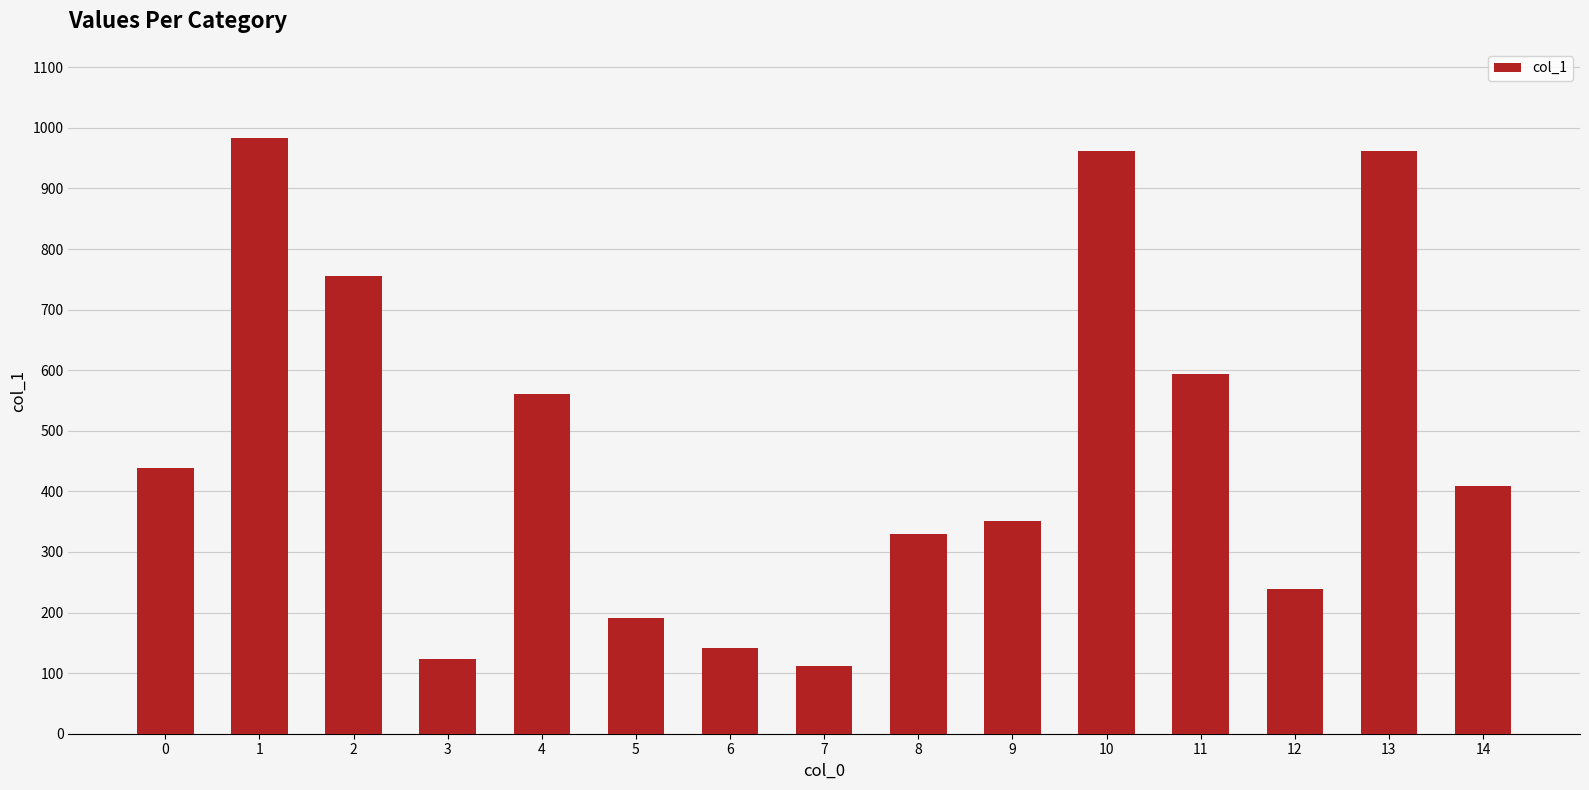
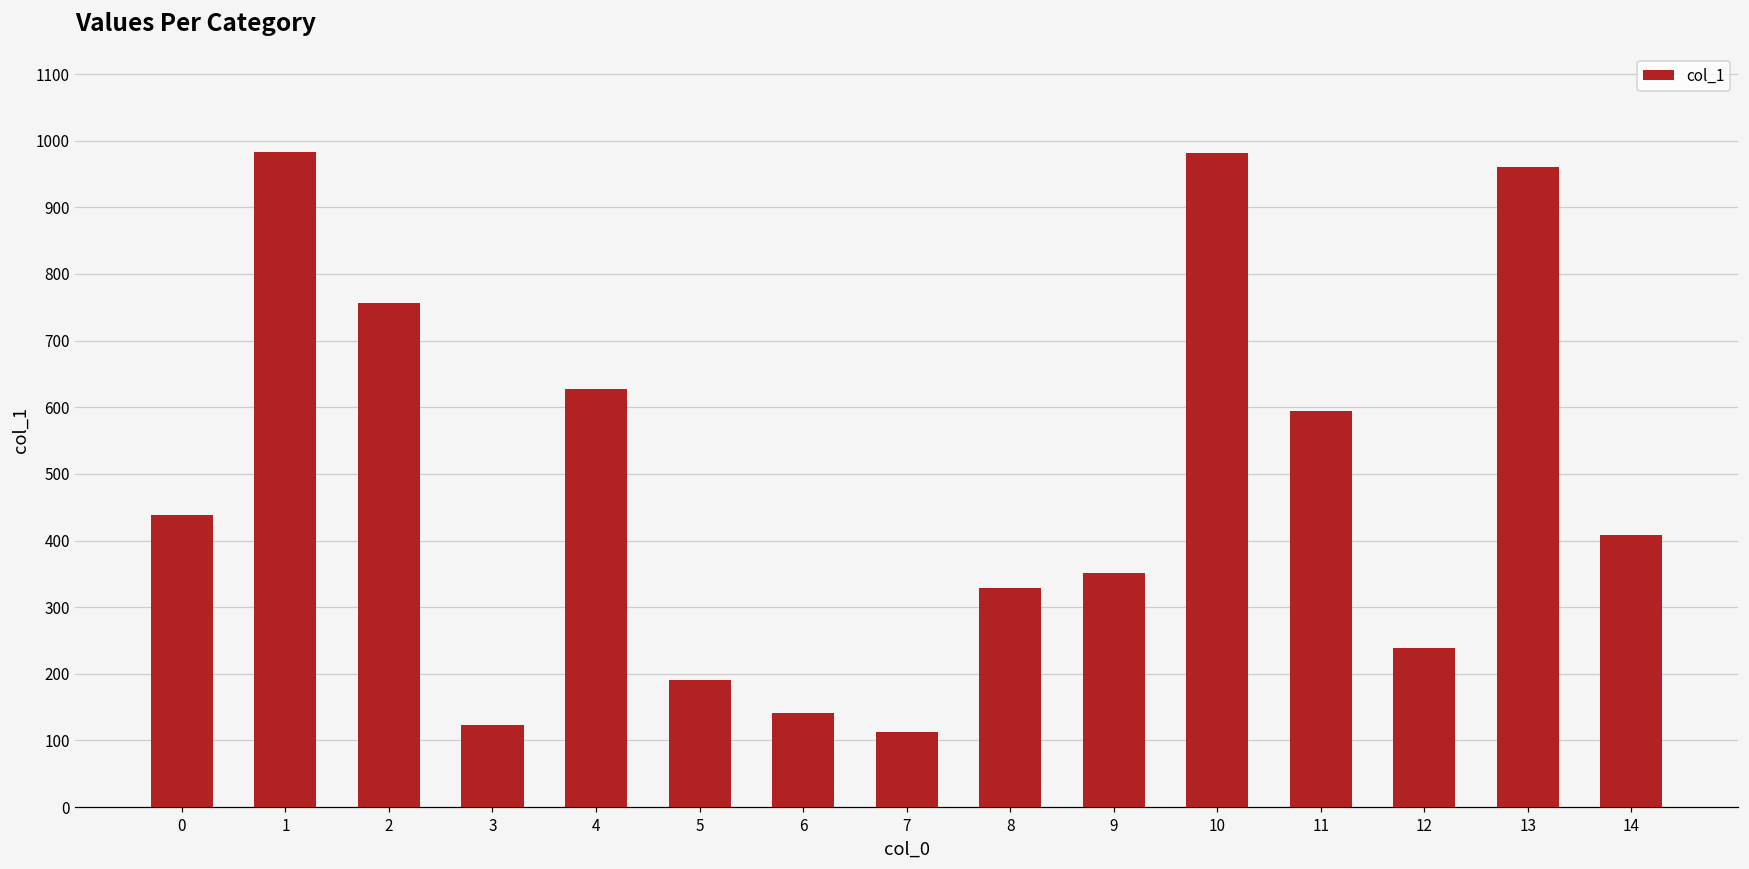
4: 560 -> 630
10: 960 -> 980
